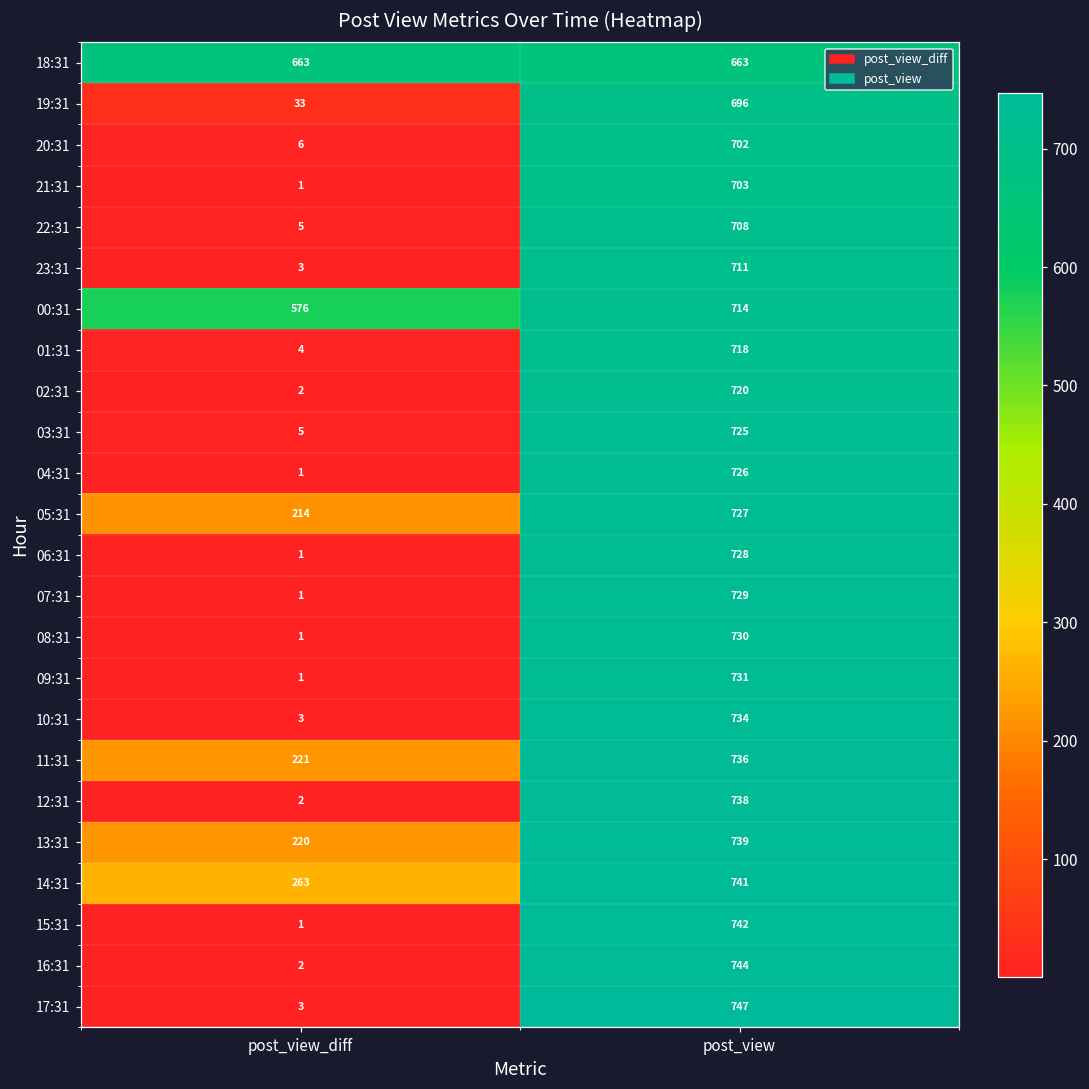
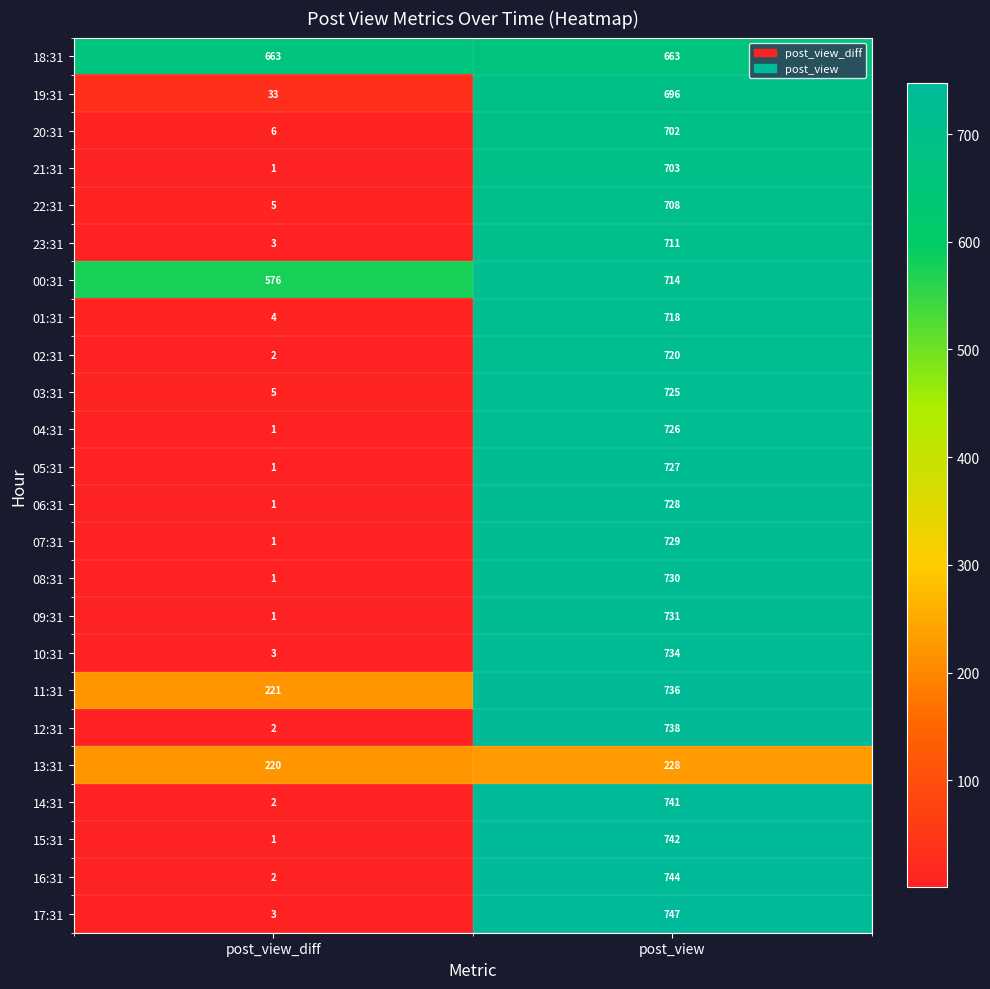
05:31, post_view_diff: 214 -> 1
13:31, post_view: 739 -> 228
14:31, post_view_diff: 263 -> 2
